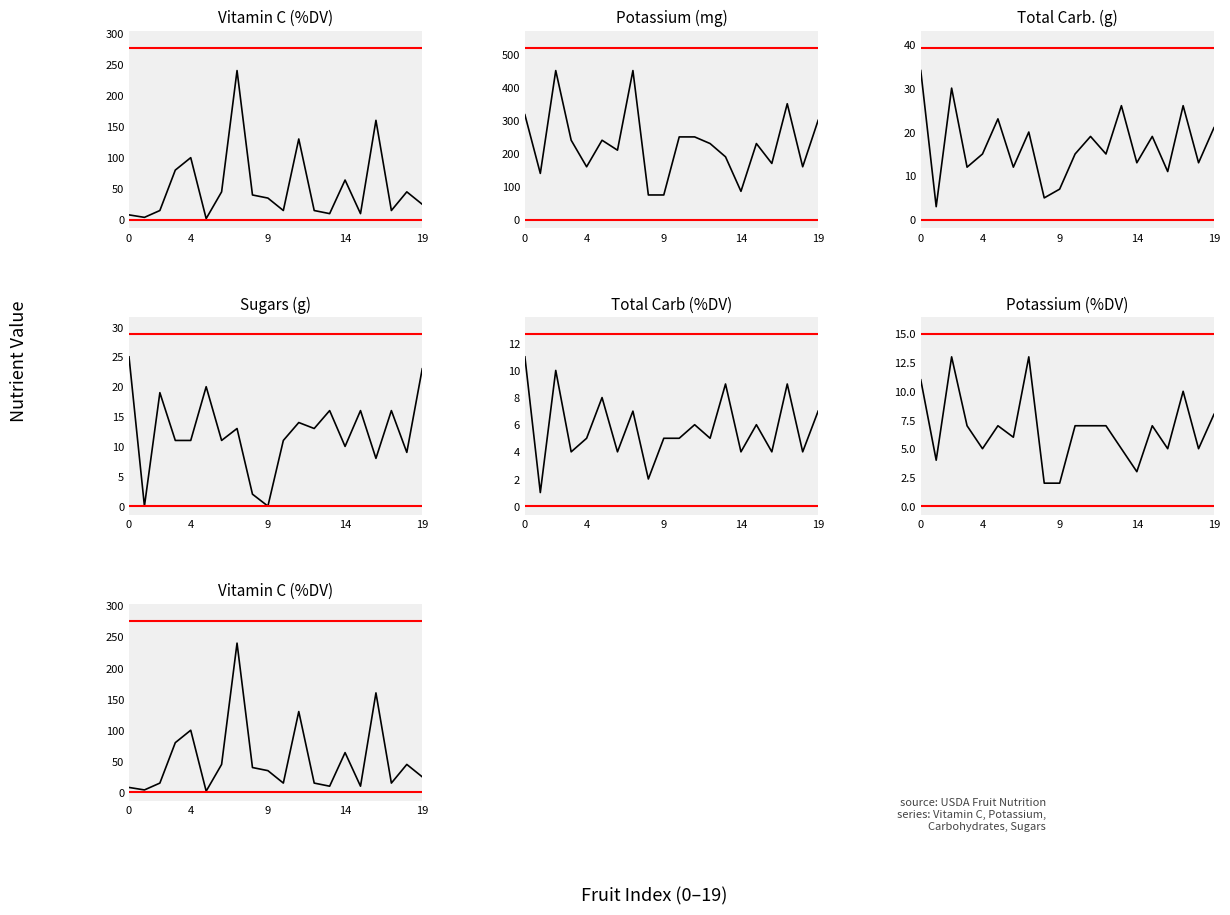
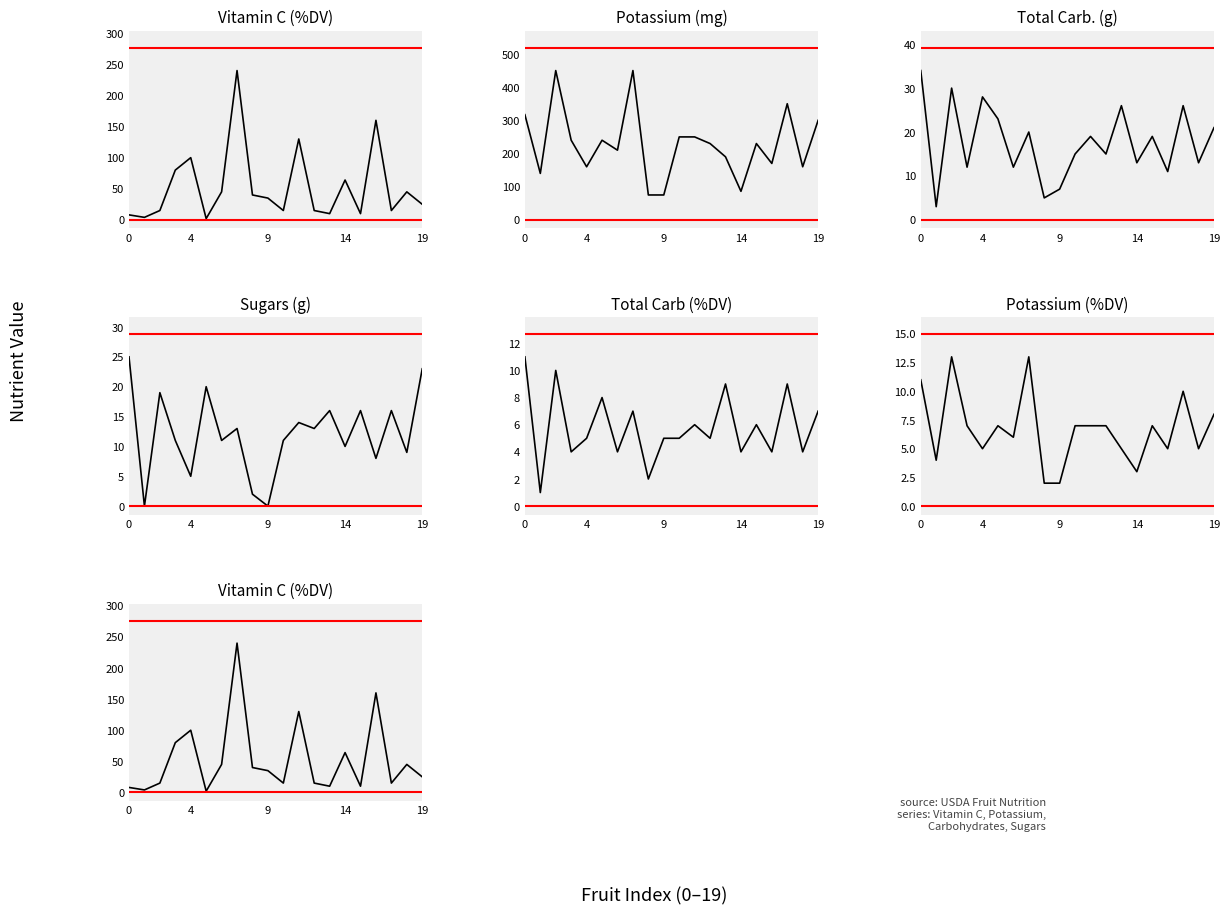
Total Carb. (g), 4: 15 -> 28
Sugars (g), 4: 11 -> 5
